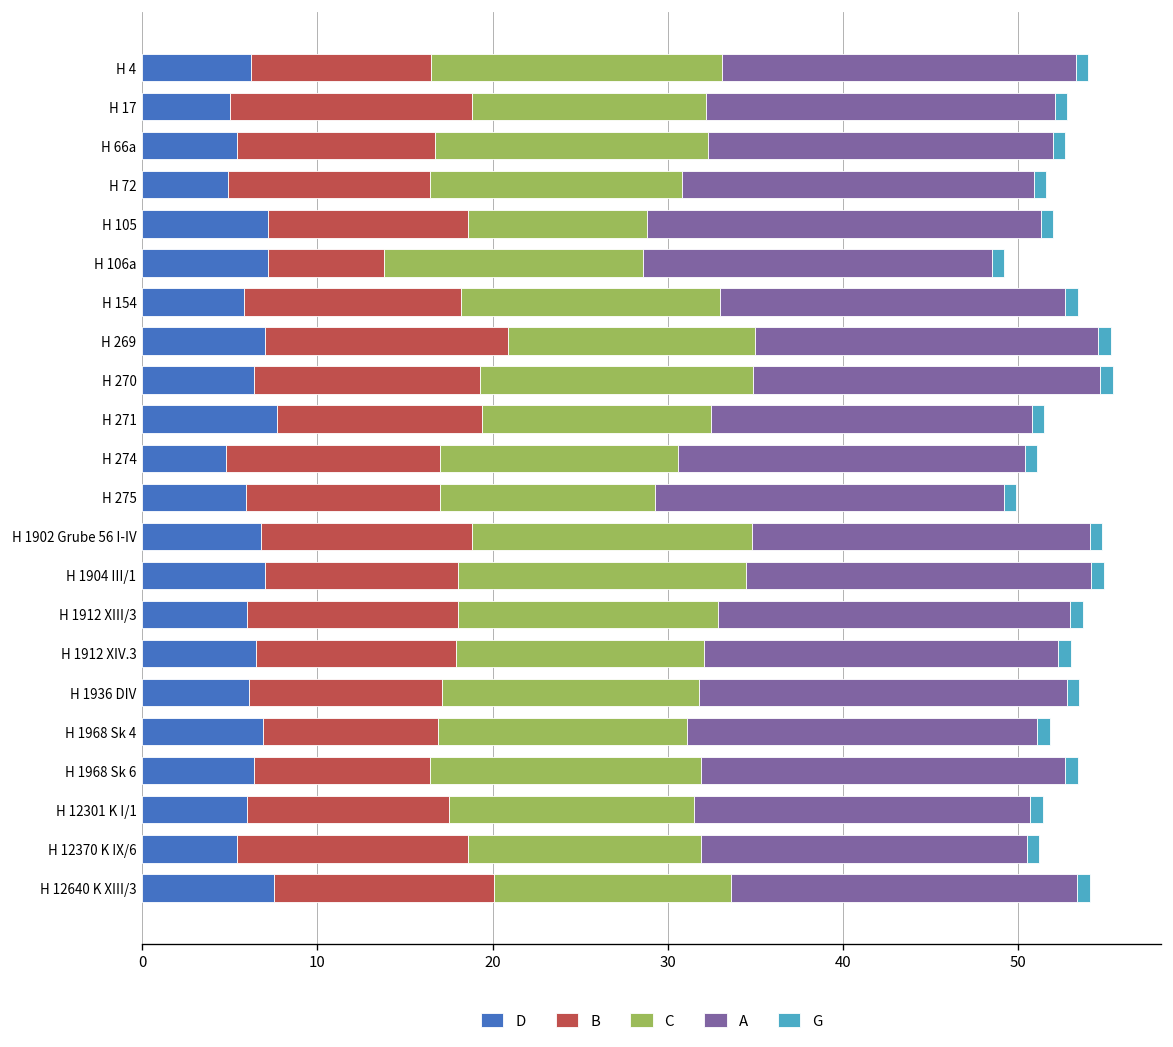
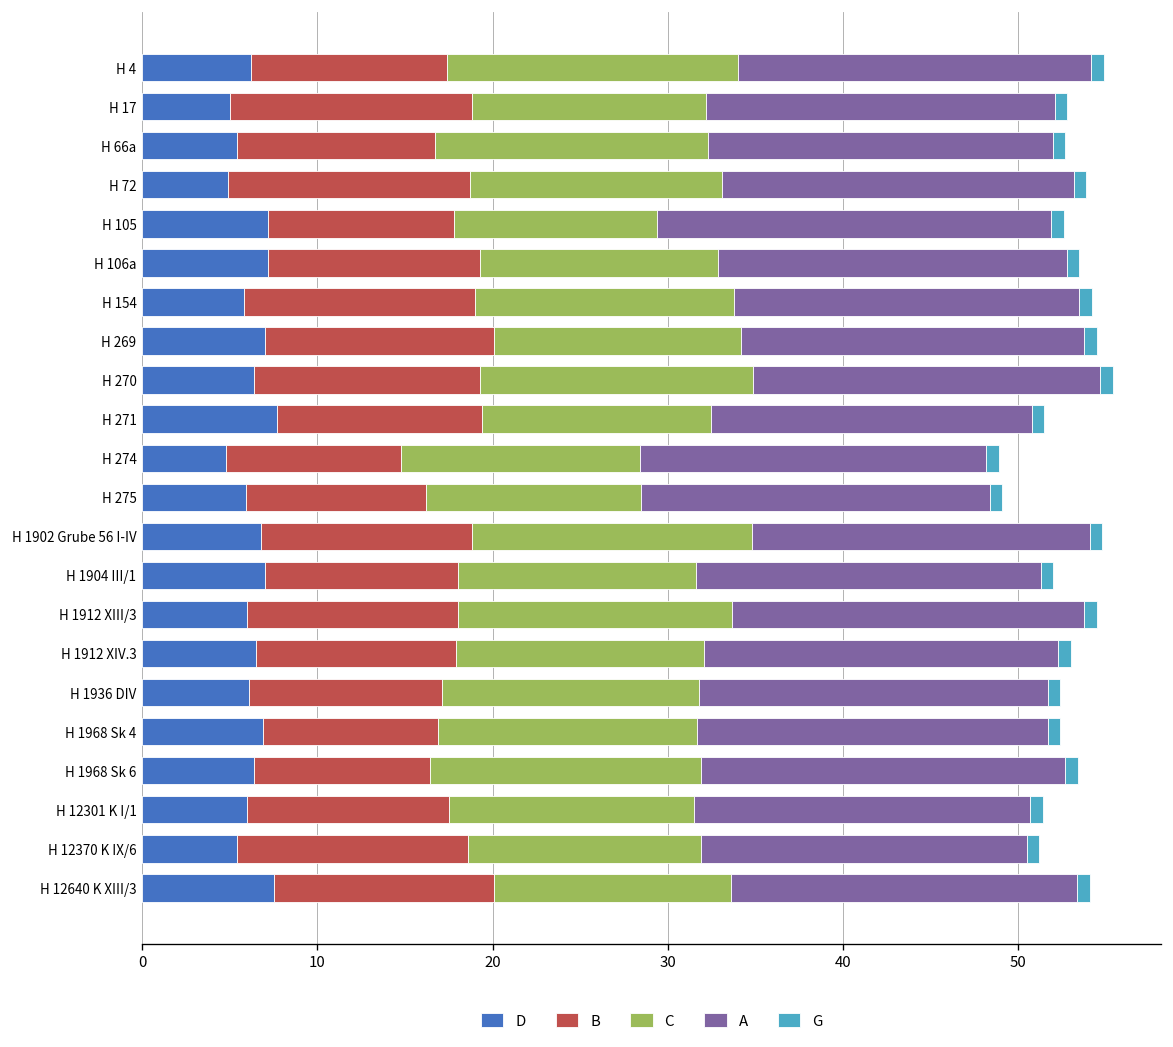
B, H 4: 10.3 -> 11.2
B, H 72: 11.5 -> 13.8
B, H 105: 11.4 -> 10.6
C, H 105: 10.2 -> 11.6
B, H 106a: 6.6 -> 12.1
C, H 106a: 14.8 -> 13.6
B, H 154: 12.4 -> 13.2
B, H 269: 13.9 -> 13.1
B, H 274: 12.2 -> 10.0
B, H 275: 11.1 -> 10.3
C, H 1904 III/1: 16.5 -> 13.6
C, H 1912 XIII/3: 14.9 -> 15.7
A, H 1936 DIV: 21.0 -> 19.9
C, H 1968 Sk 4: 14.2 -> 14.8
